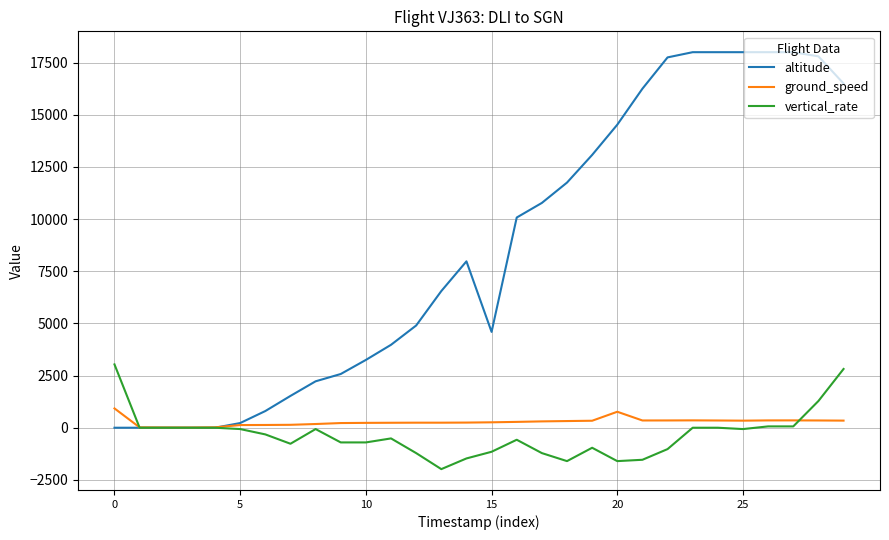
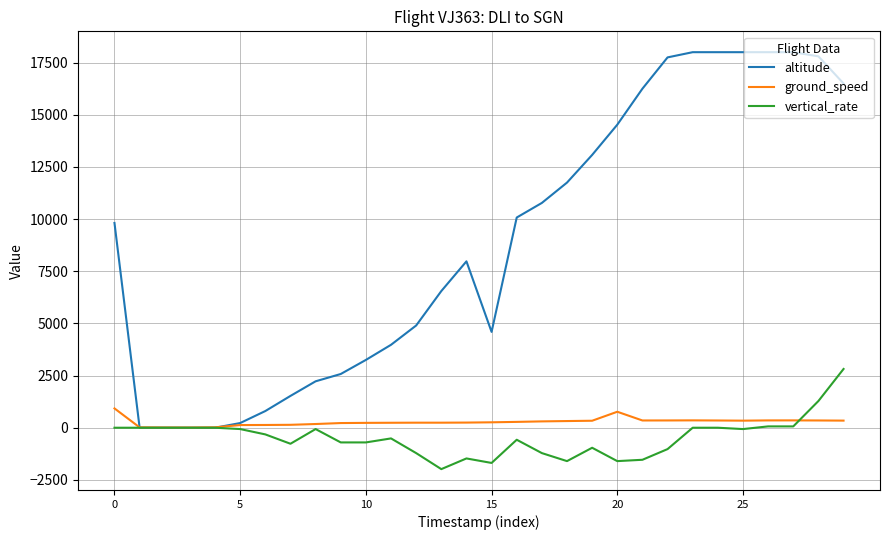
altitude, 0: 0 -> 9800
vertical_rate, 0: 3000 -> 0
vertical_rate, 15: -1200 -> -1700
